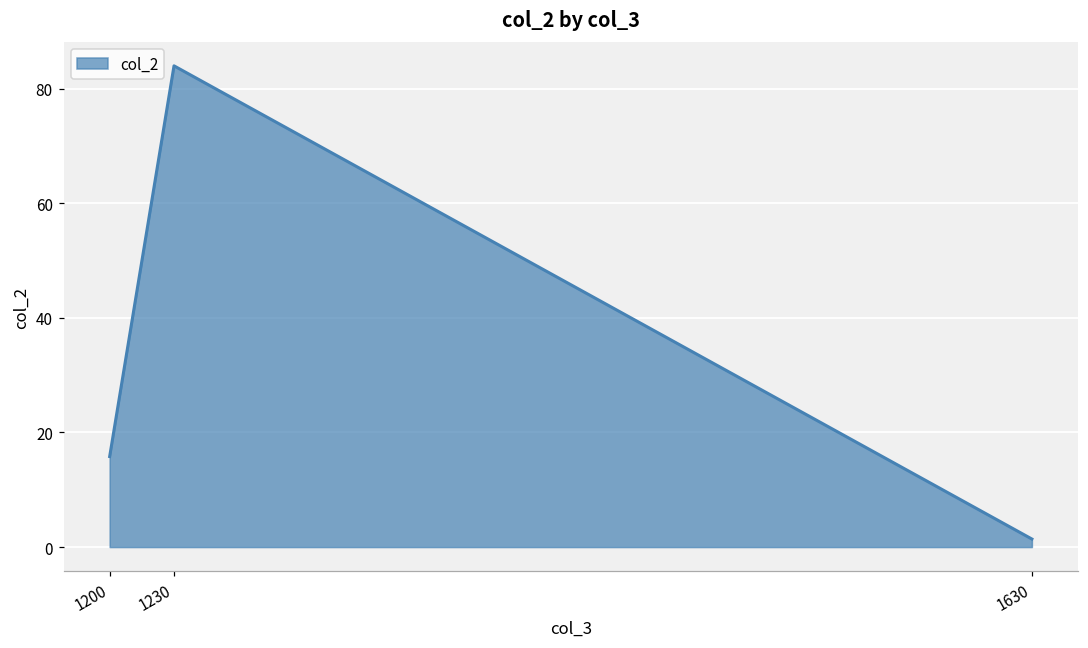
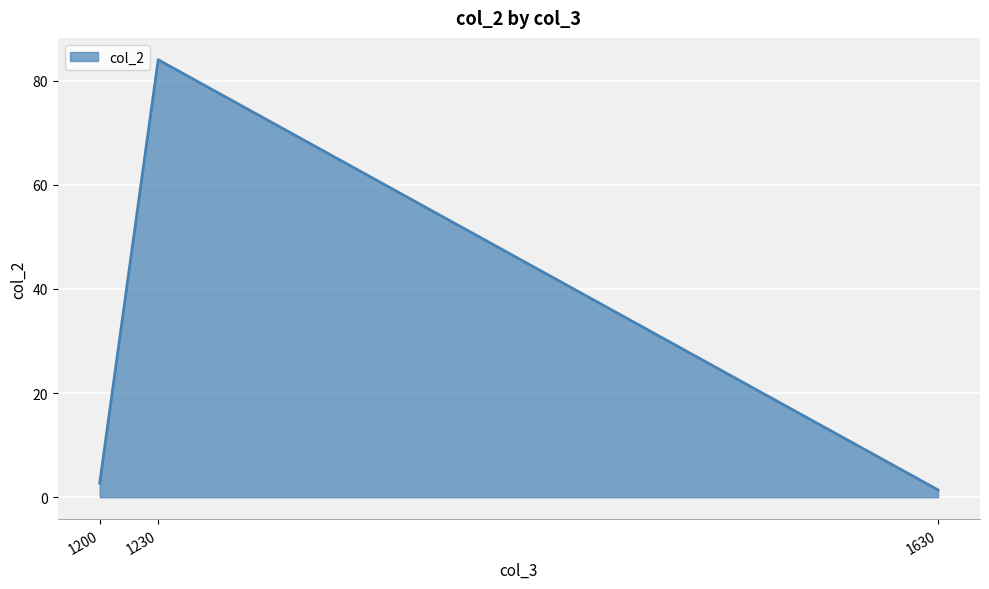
1200: 16 -> 3
